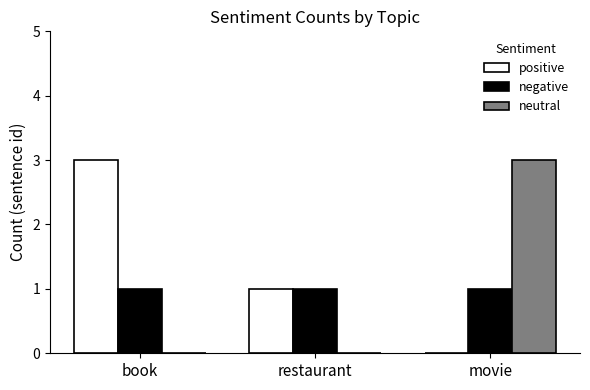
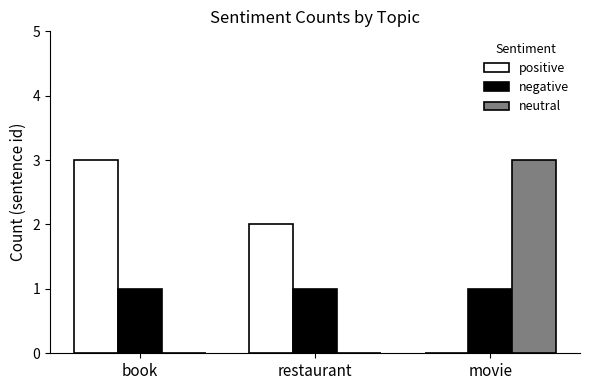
positive, restaurant: 1 -> 2
